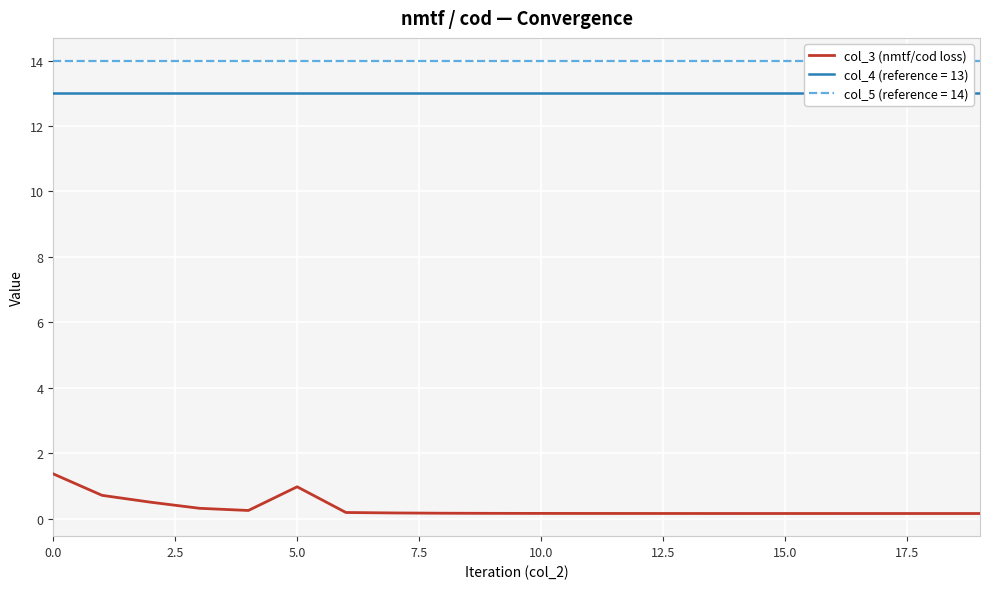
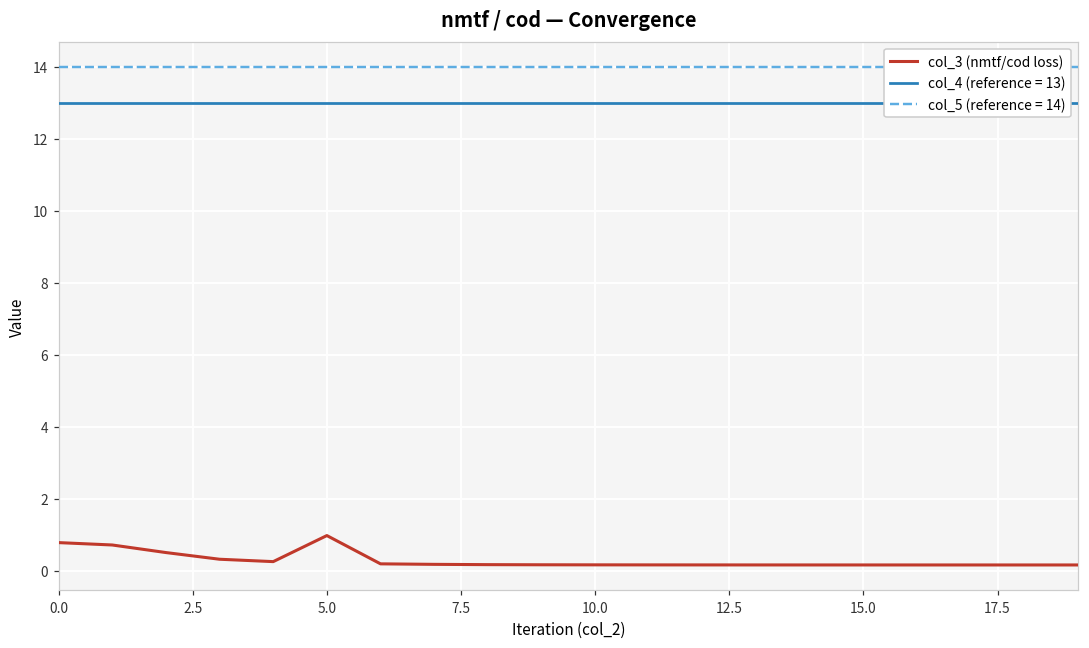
col_3 (nmtf/cod loss), 0.0: 1.4 -> 0.8
